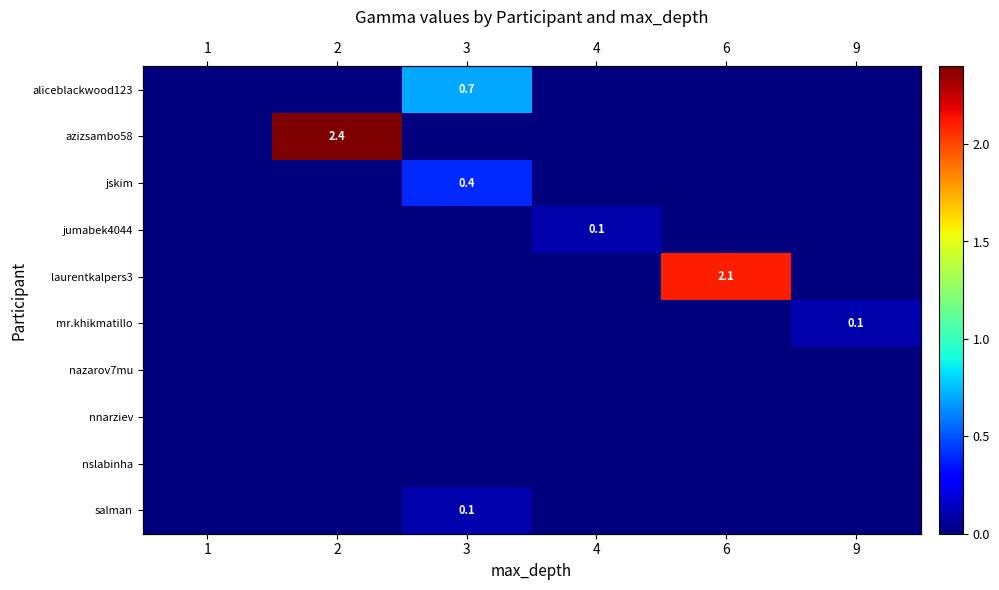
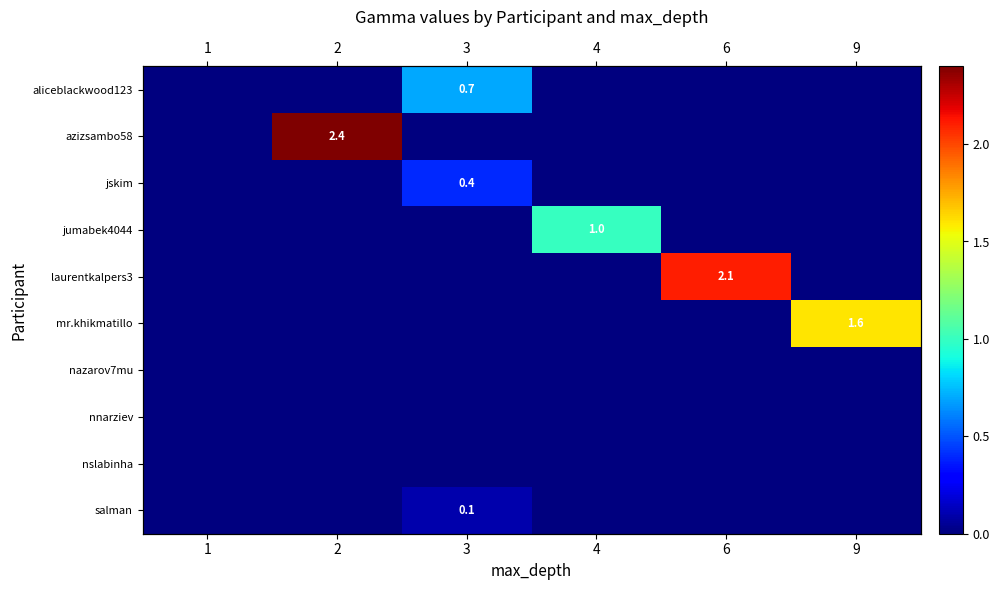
jumabek4044, 4: 0.1 -> 1.0
mr.khikmatillo, 9: 0.1 -> 1.6
